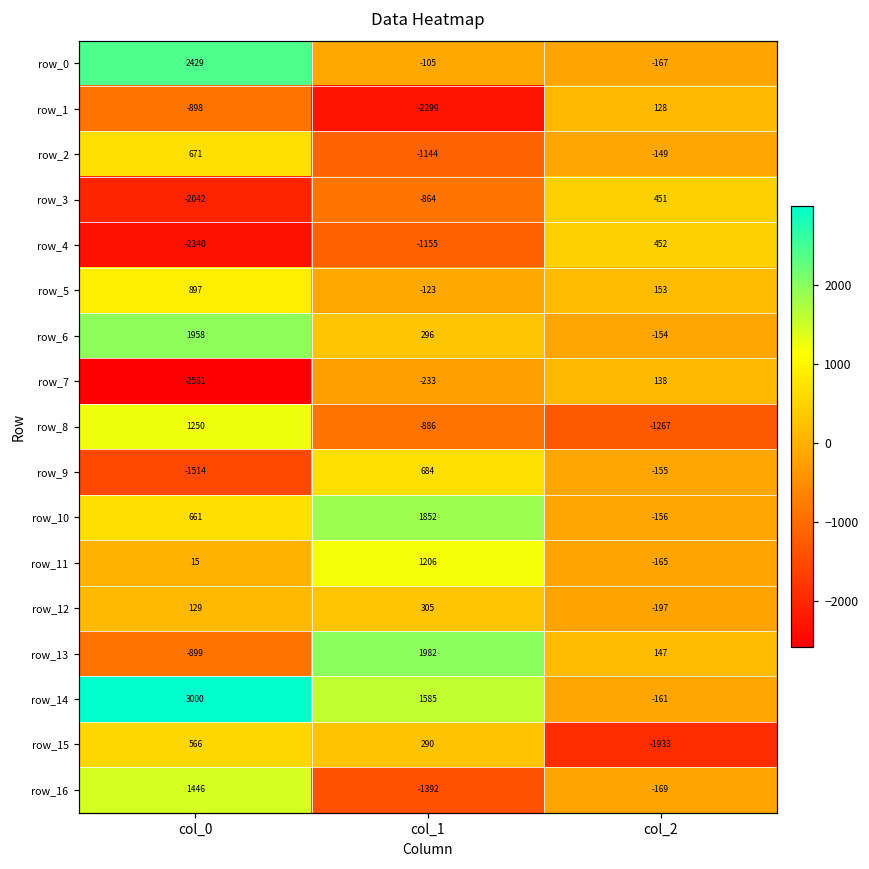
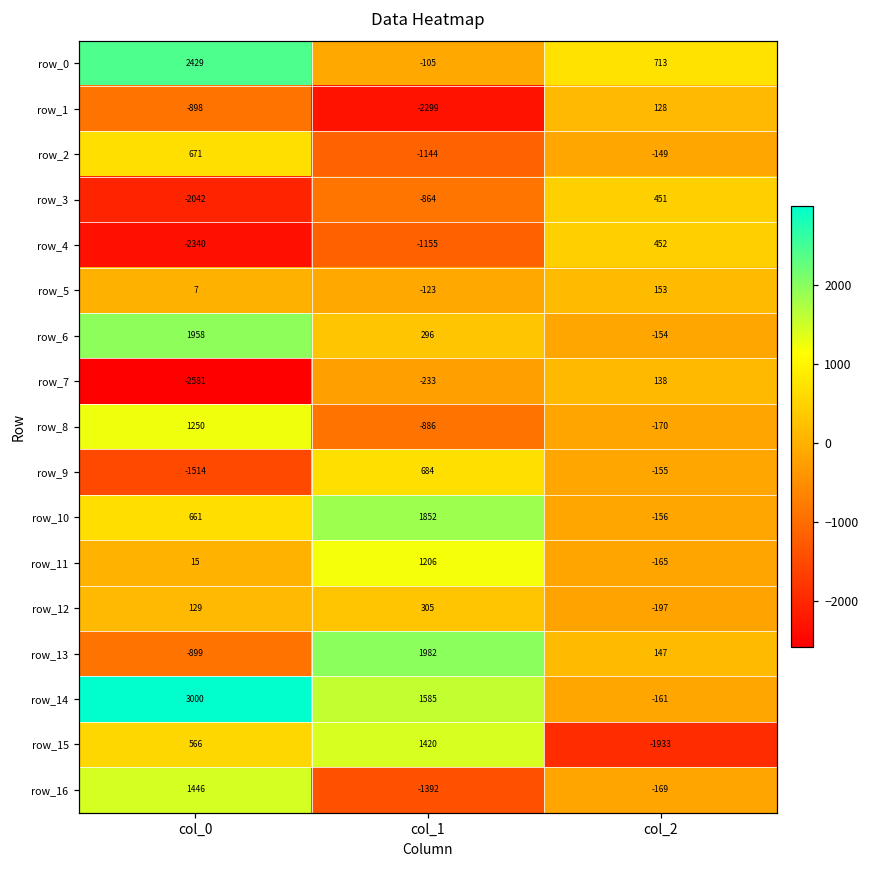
row_0, col_2: -167 -> 713
row_5, col_0: 897 -> 7
row_8, col_2: -1267 -> -170
row_15, col_1: 290 -> 1420
